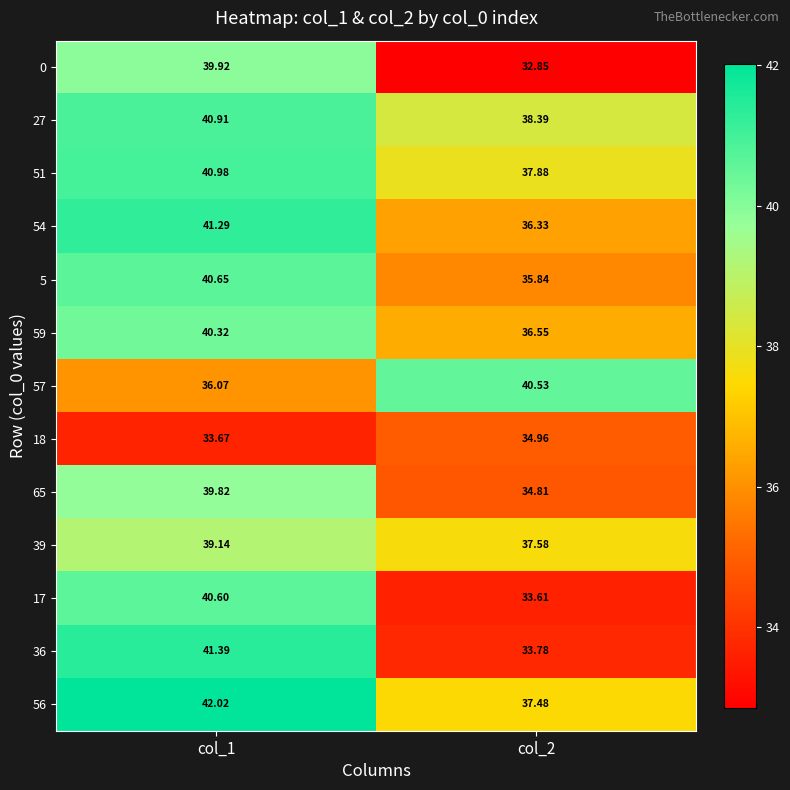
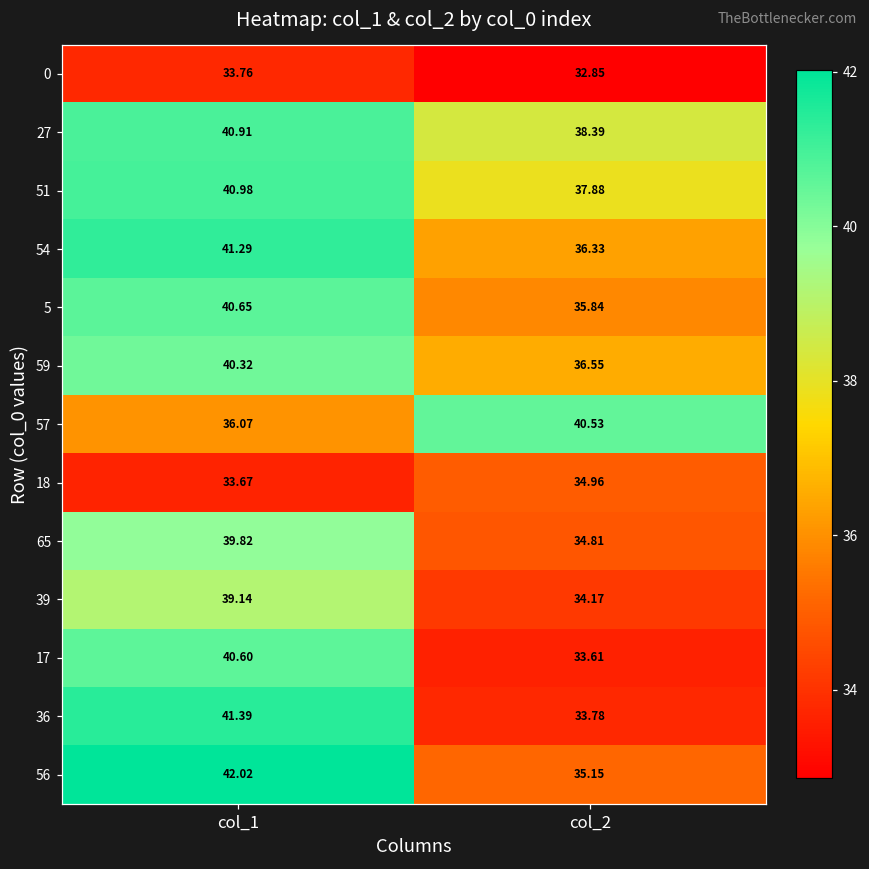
0, col_1: 39.92 -> 33.76
39, col_2: 37.58 -> 34.17
56, col_2: 37.48 -> 35.15
